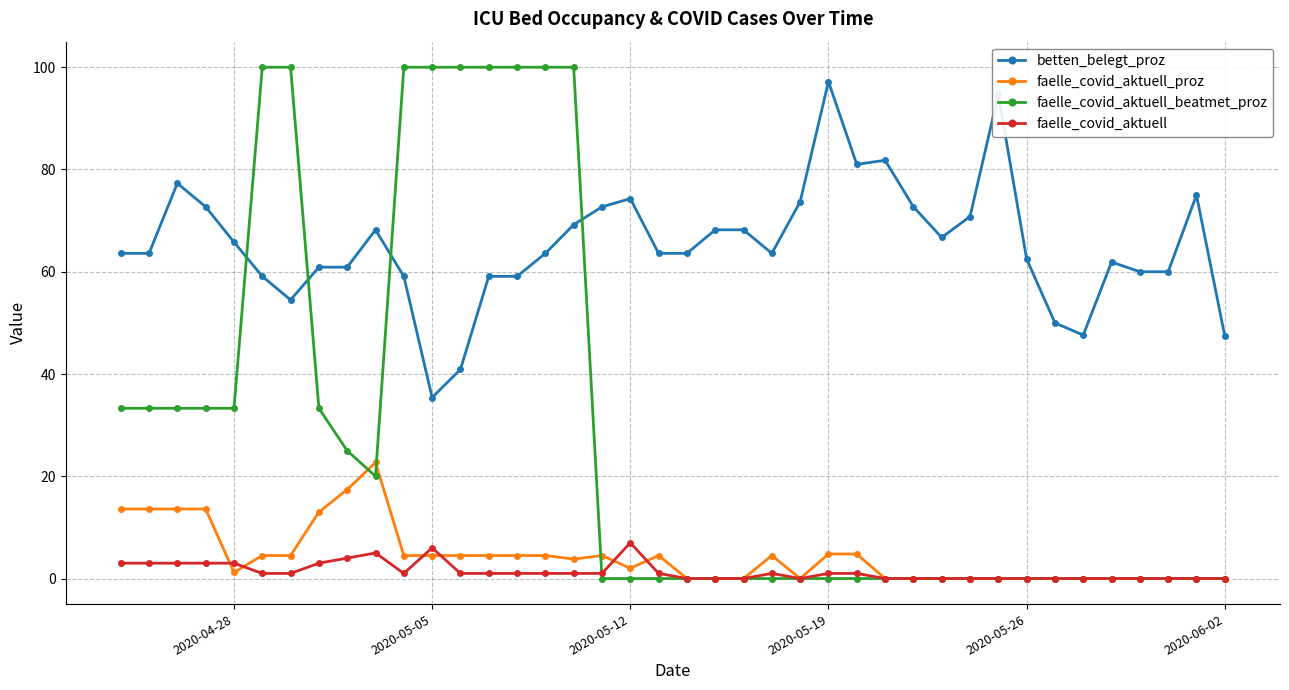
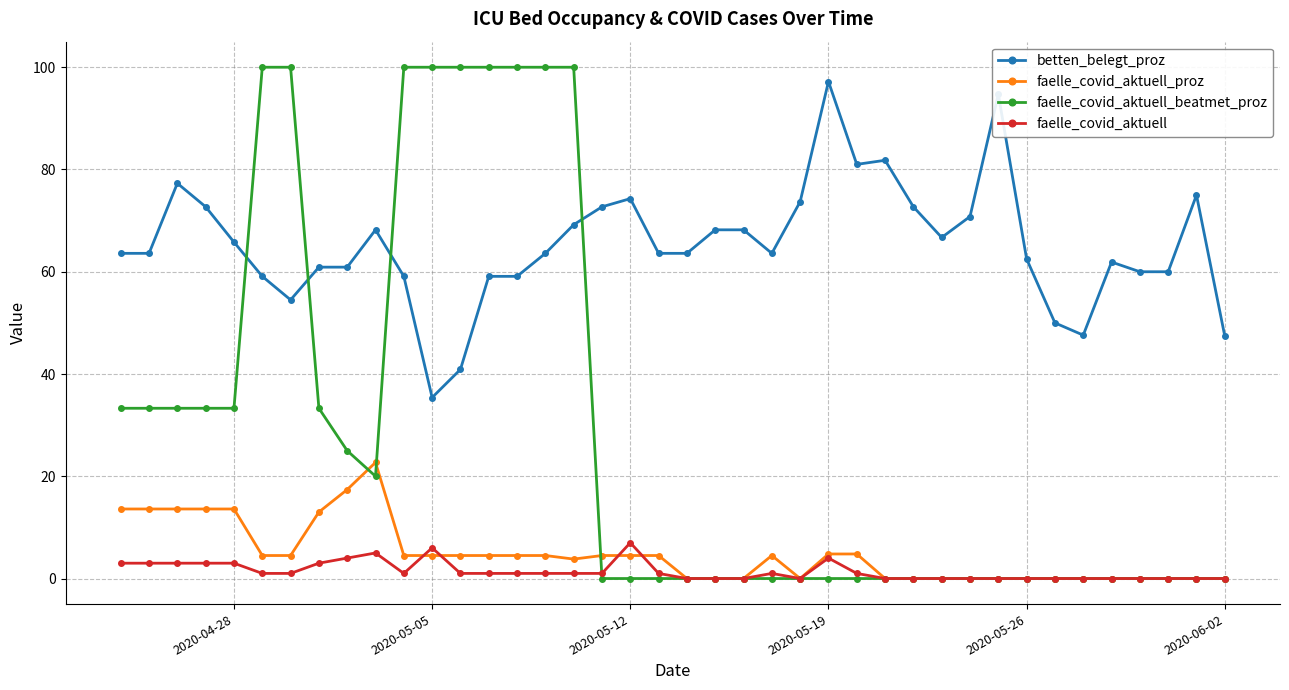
faelle_covid_aktuell_proz, 2020-04-28: 1 -> 14
faelle_covid_aktuell_proz, 2020-05-12: 2 -> 5
faelle_covid_aktuell, 2020-05-19: 1 -> 4
